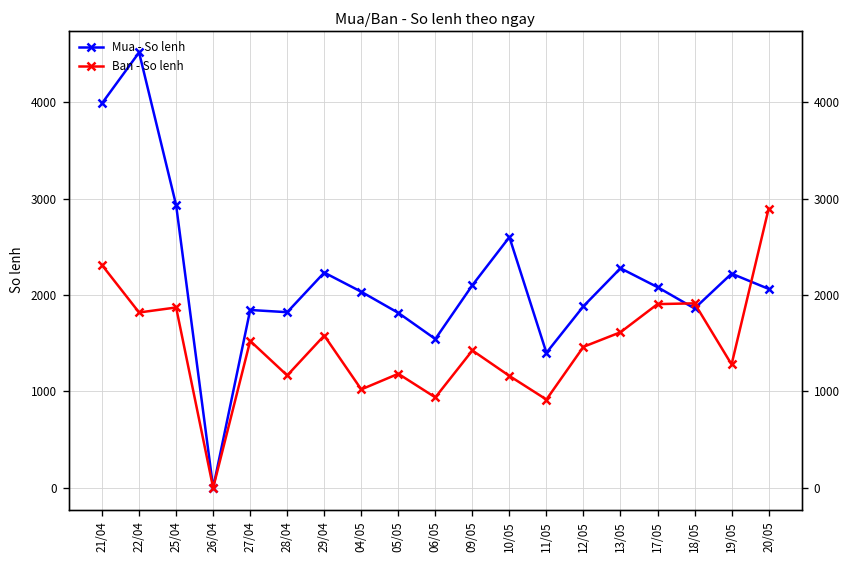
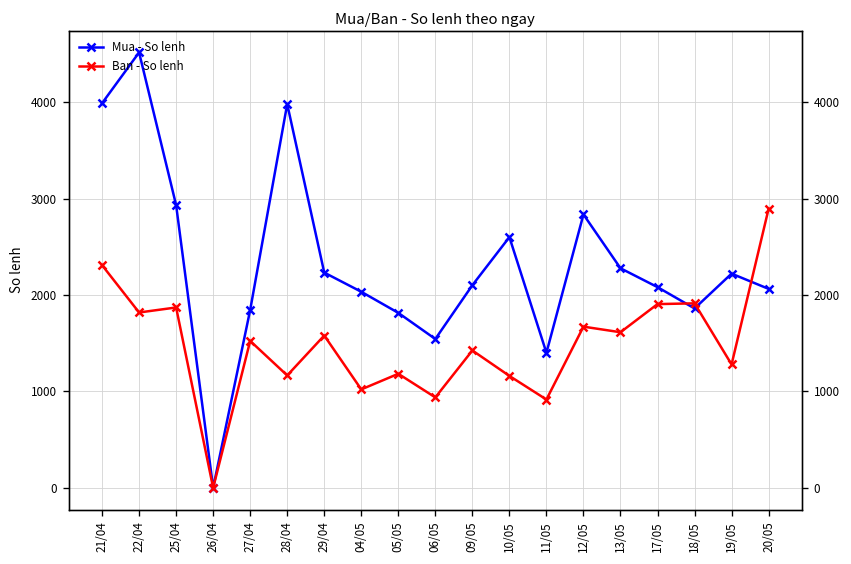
Mua - So lenh, 28/04: 1800 -> 4000
Mua - So lenh, 12/05: 1900 -> 2800
Ban - So lenh, 12/05: 1500 -> 1700
